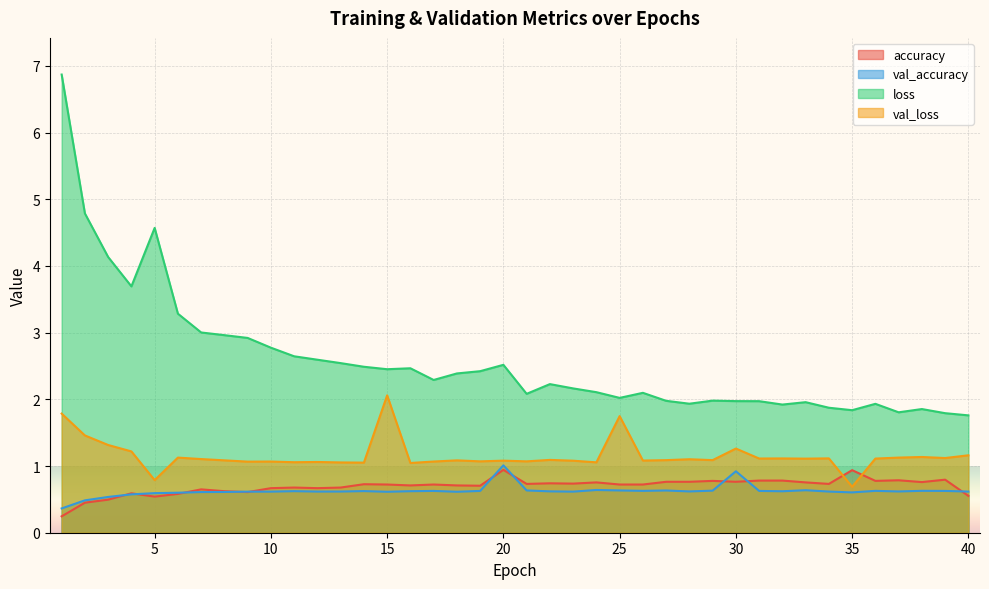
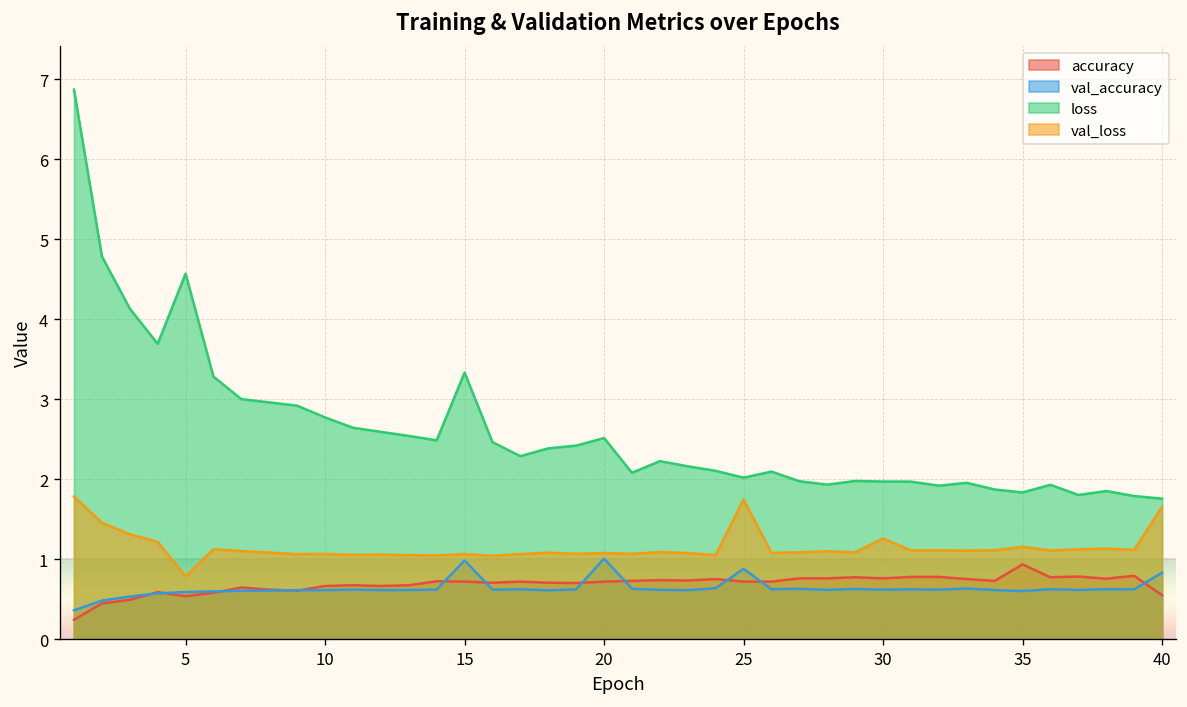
val_accuracy, 15: 0.6 -> 1.0
loss, 15: 2.5 -> 3.3
val_loss, 15: 2.1 -> 1.1
accuracy, 20: 0.9 -> 0.7
val_accuracy, 25: 0.6 -> 0.9
val_accuracy, 30: 0.9 -> 0.6
val_loss, 35: 0.7 -> 1.2
val_accuracy, 40: 0.6 -> 0.8
val_loss, 40: 1.2 -> 1.7
